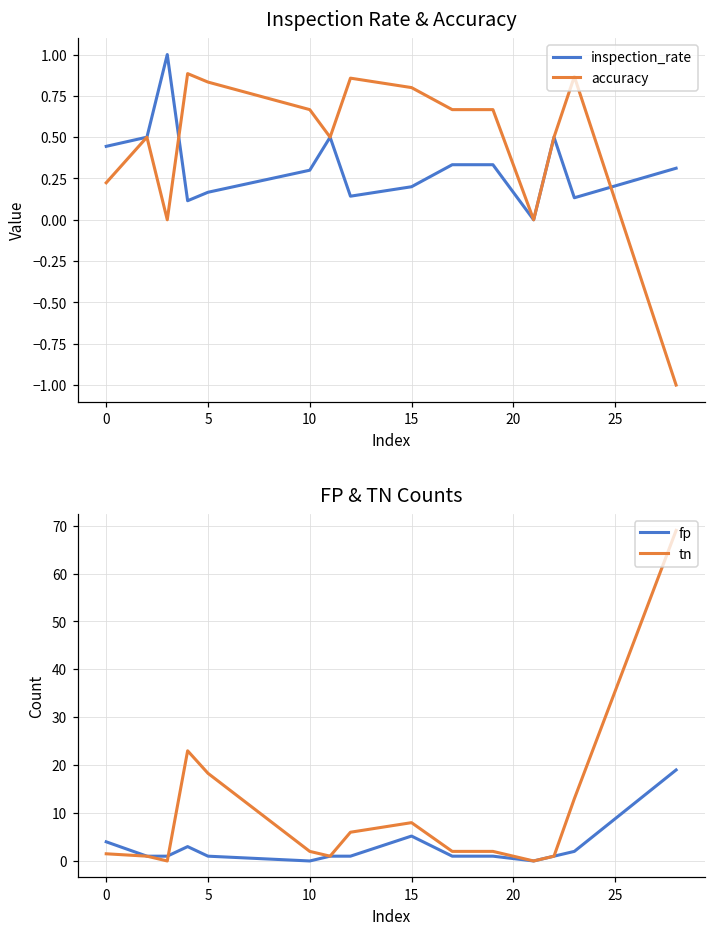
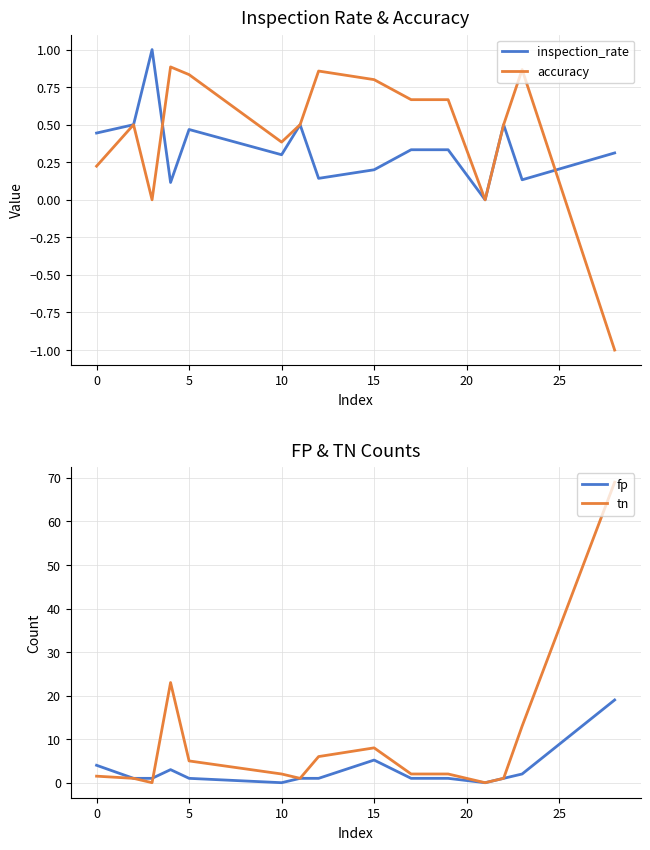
Inspection Rate & Accuracy, inspection_rate, 5: 0.17 -> 0.47
Inspection Rate & Accuracy, accuracy, 10: 0.67 -> 0.38
FP & TN Counts, tn, 5: 18 -> 5
